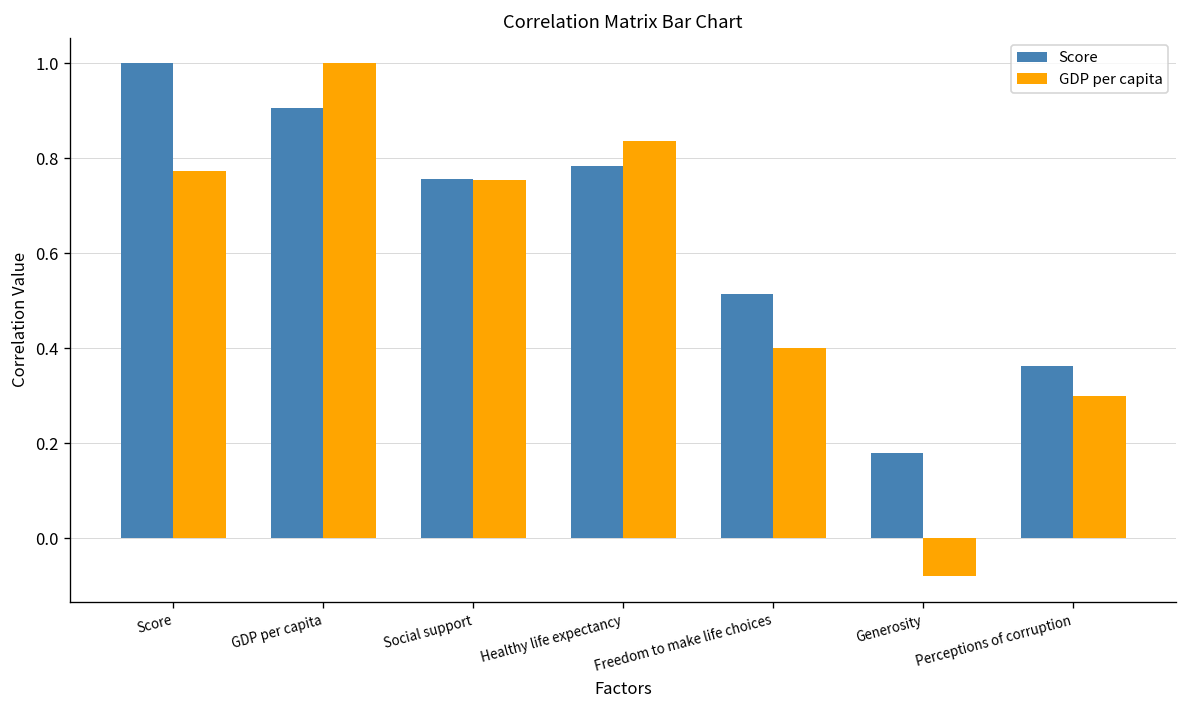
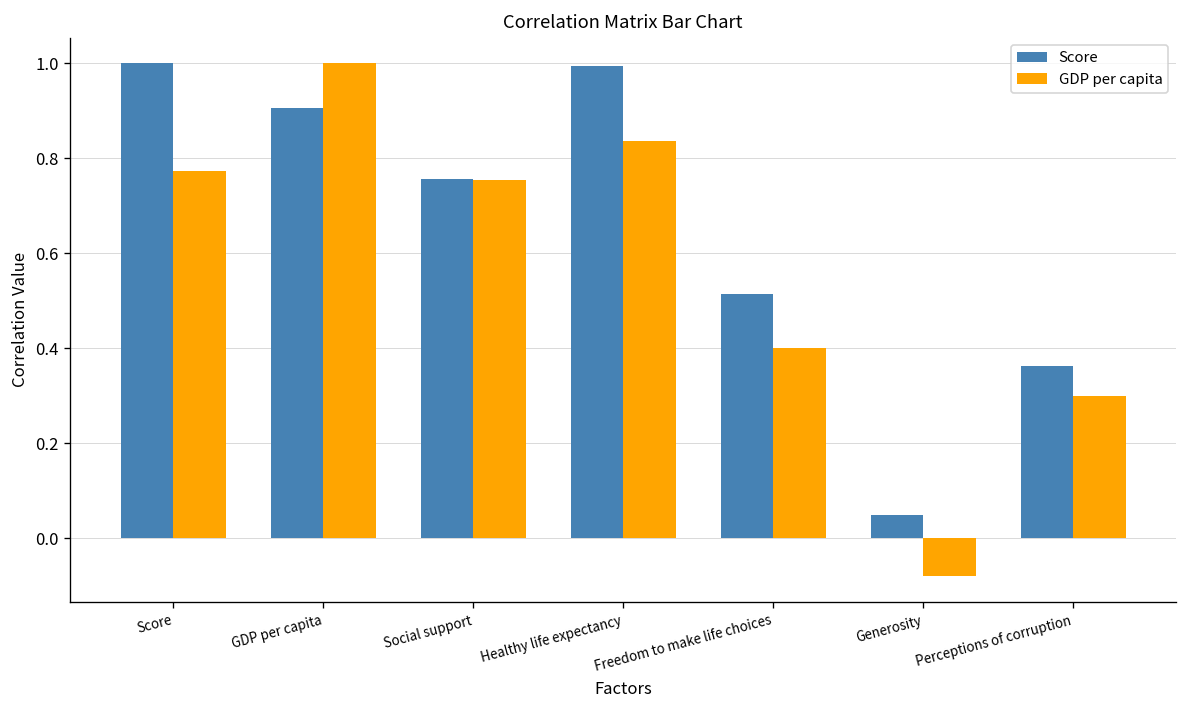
Score, Healthy life expectancy: 0.78 -> 0.99
Score, Generosity: 0.18 -> 0.05
